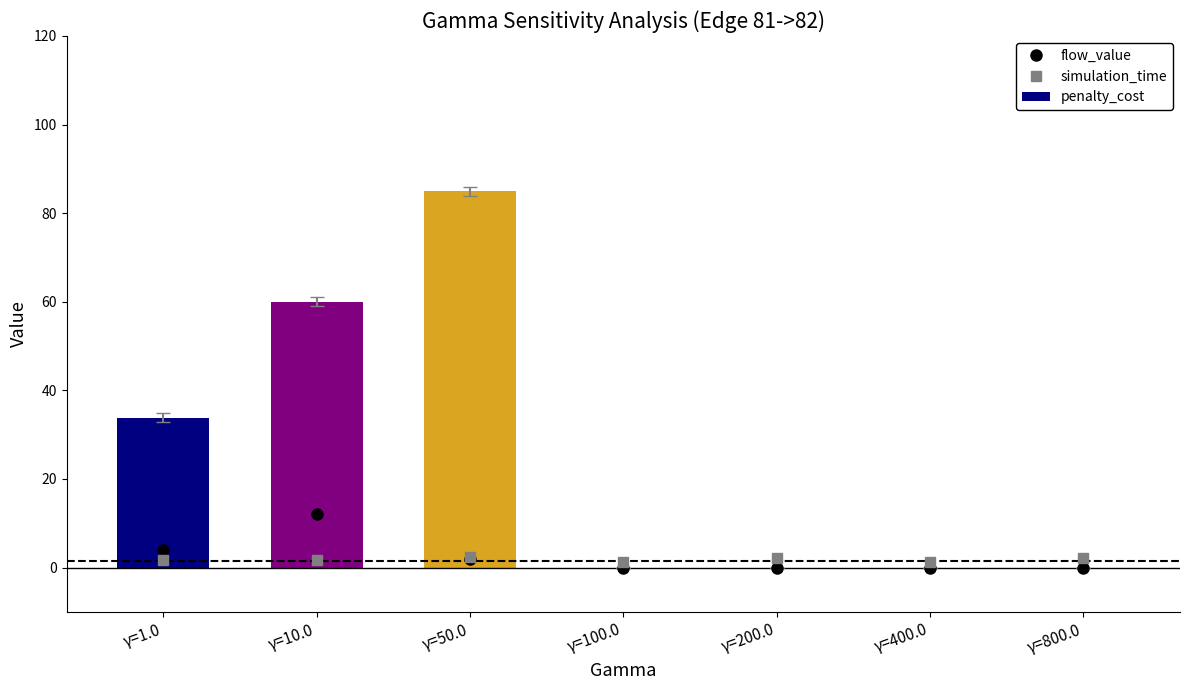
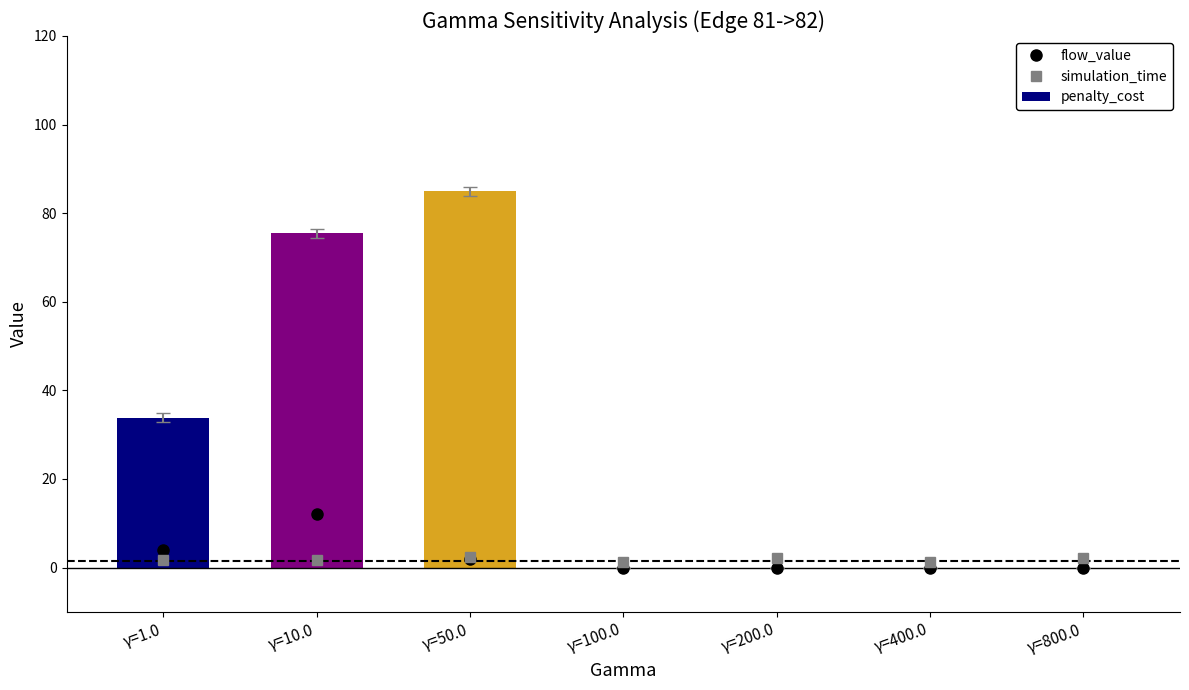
penalty_cost, γ=10.0: 60 -> 76
